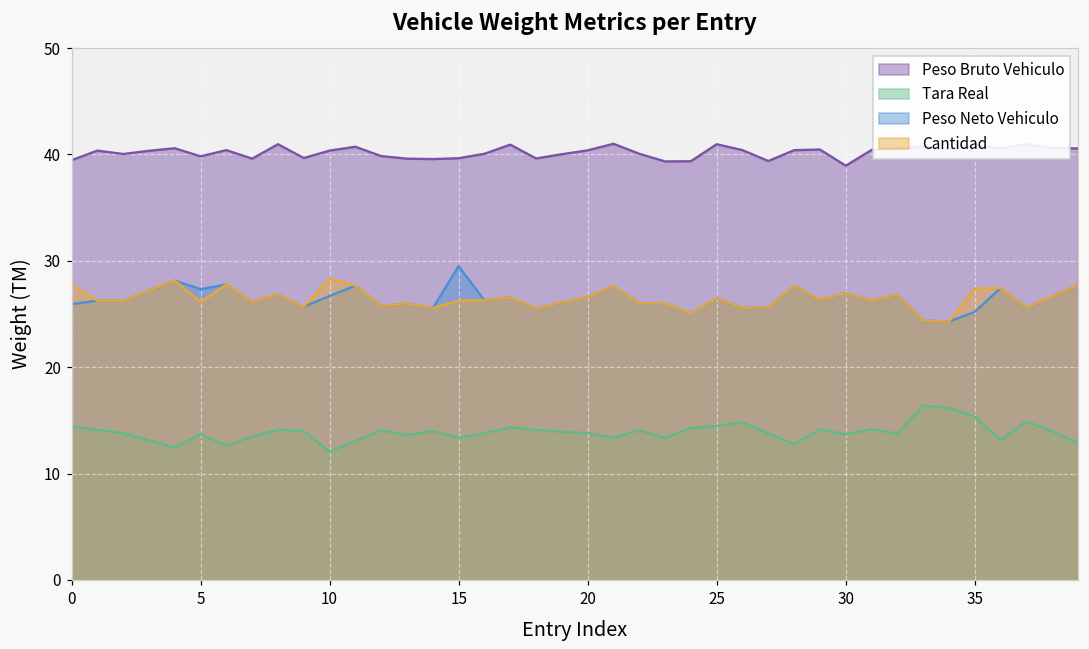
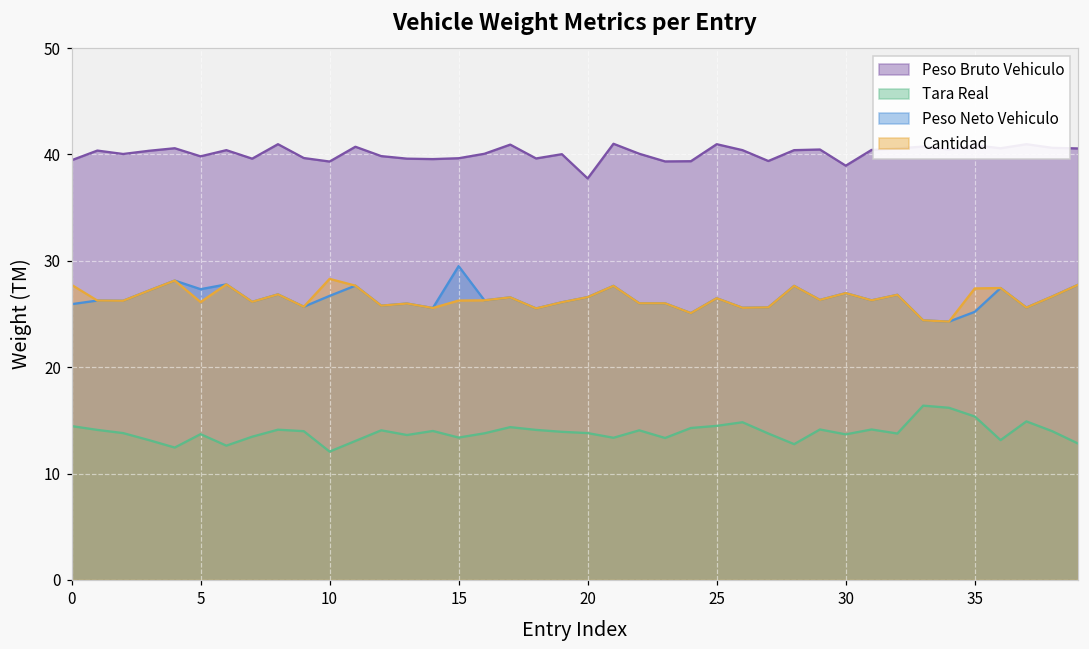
Peso Bruto Vehiculo, 10: 40 -> 39
Peso Bruto Vehiculo, 20: 40 -> 38
